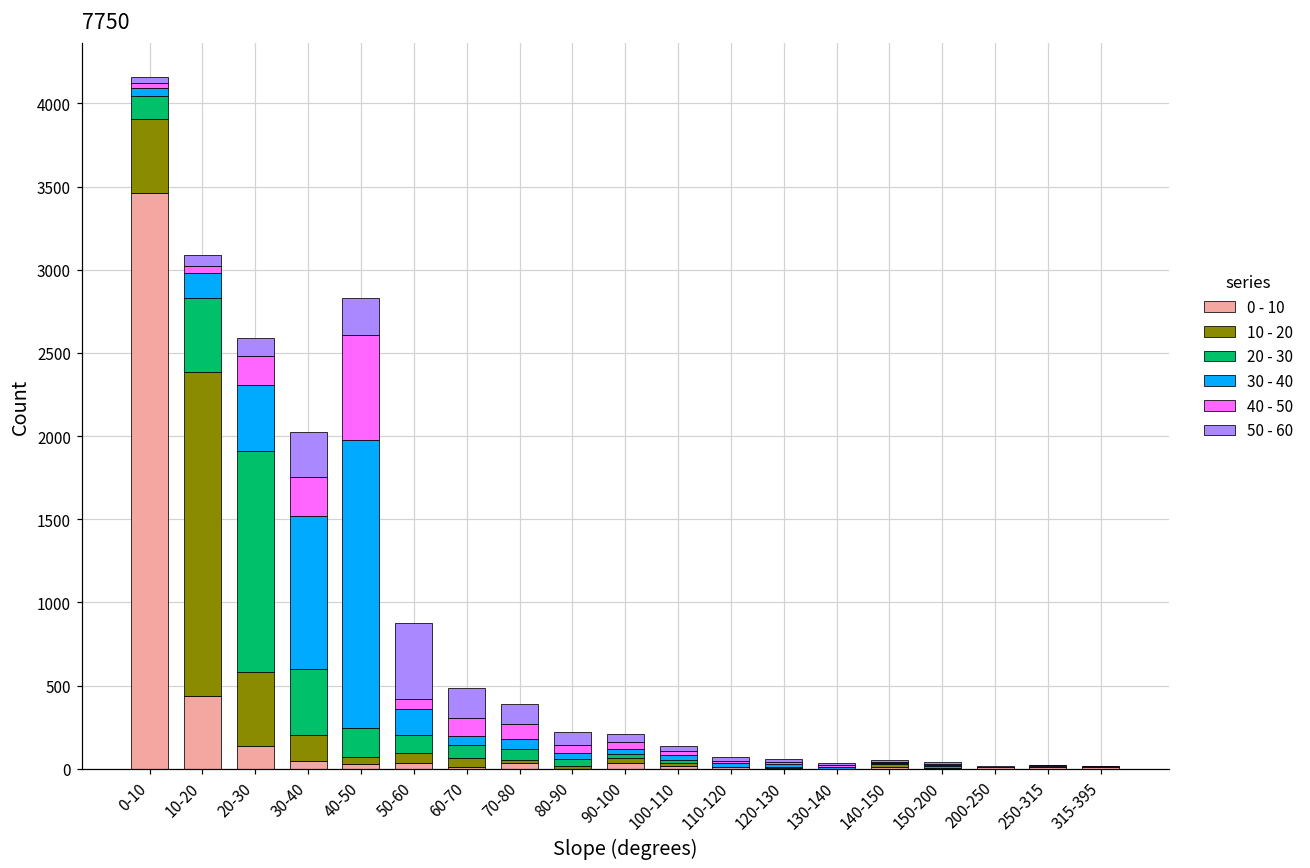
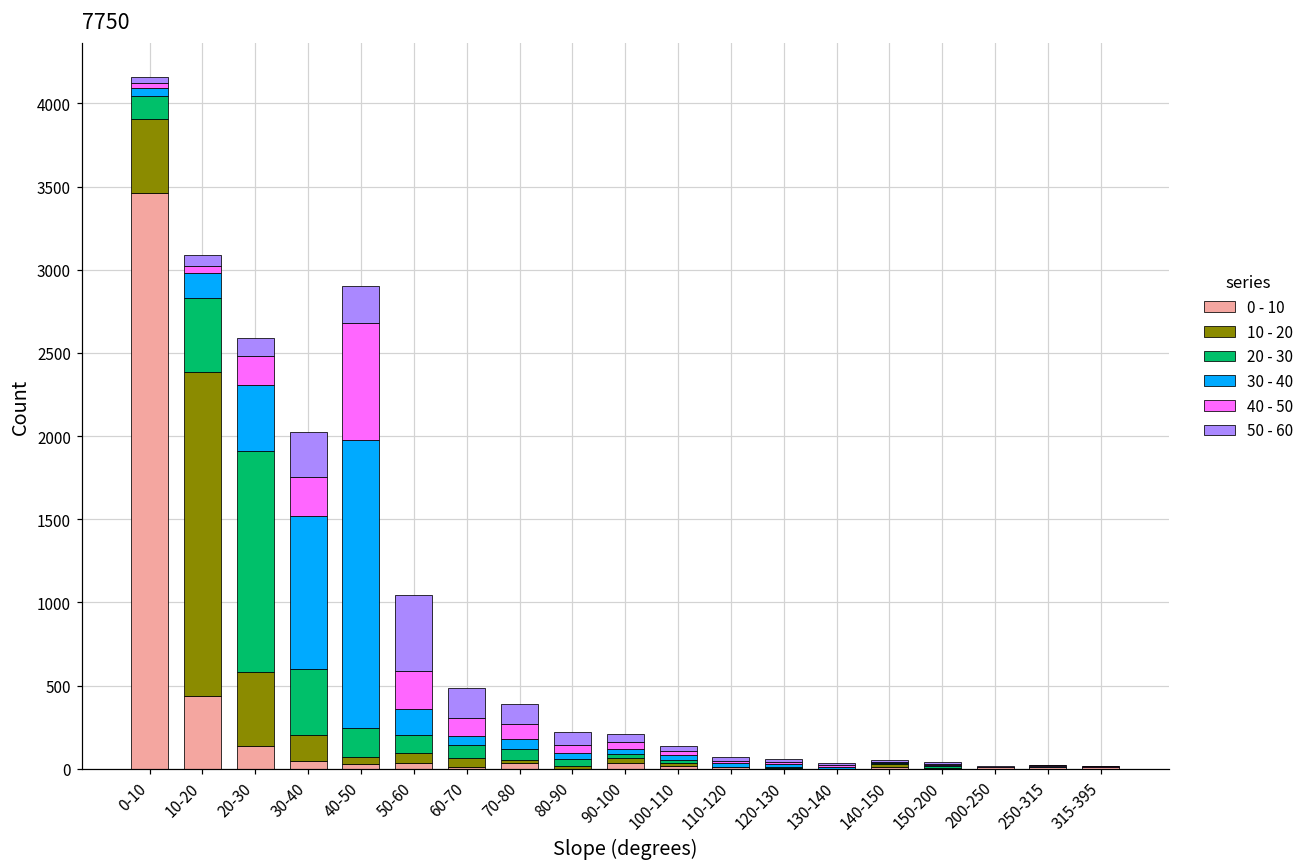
40 - 50, 40-50: 630 -> 700
40 - 50, 50-60: 60 -> 230
